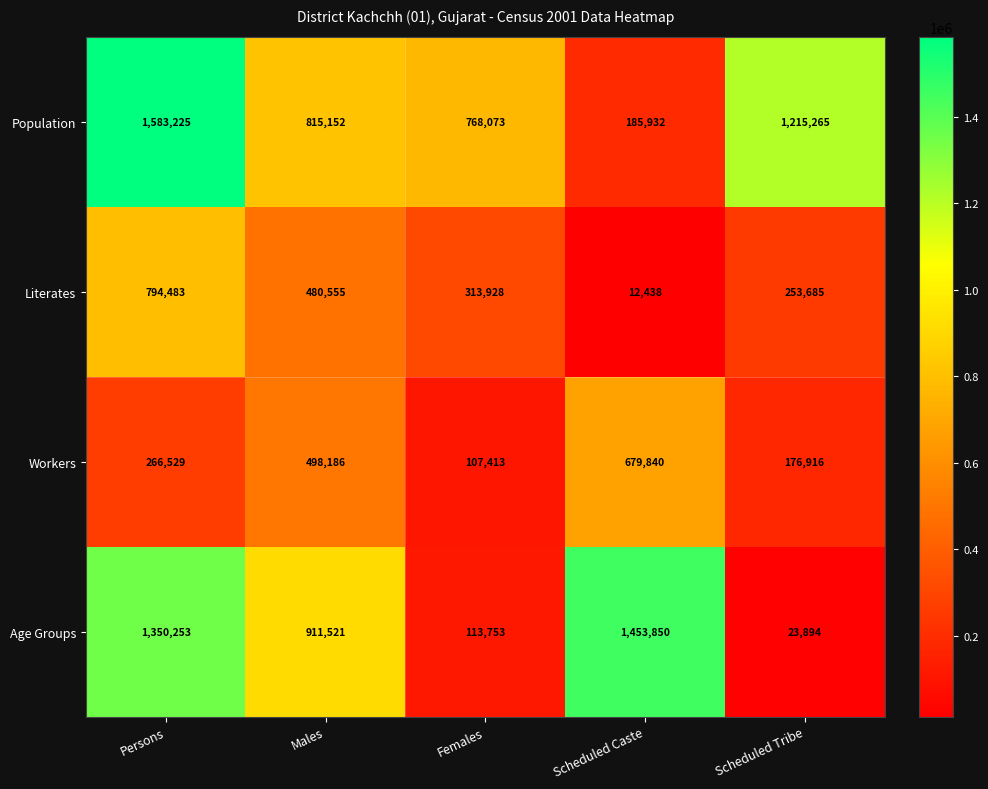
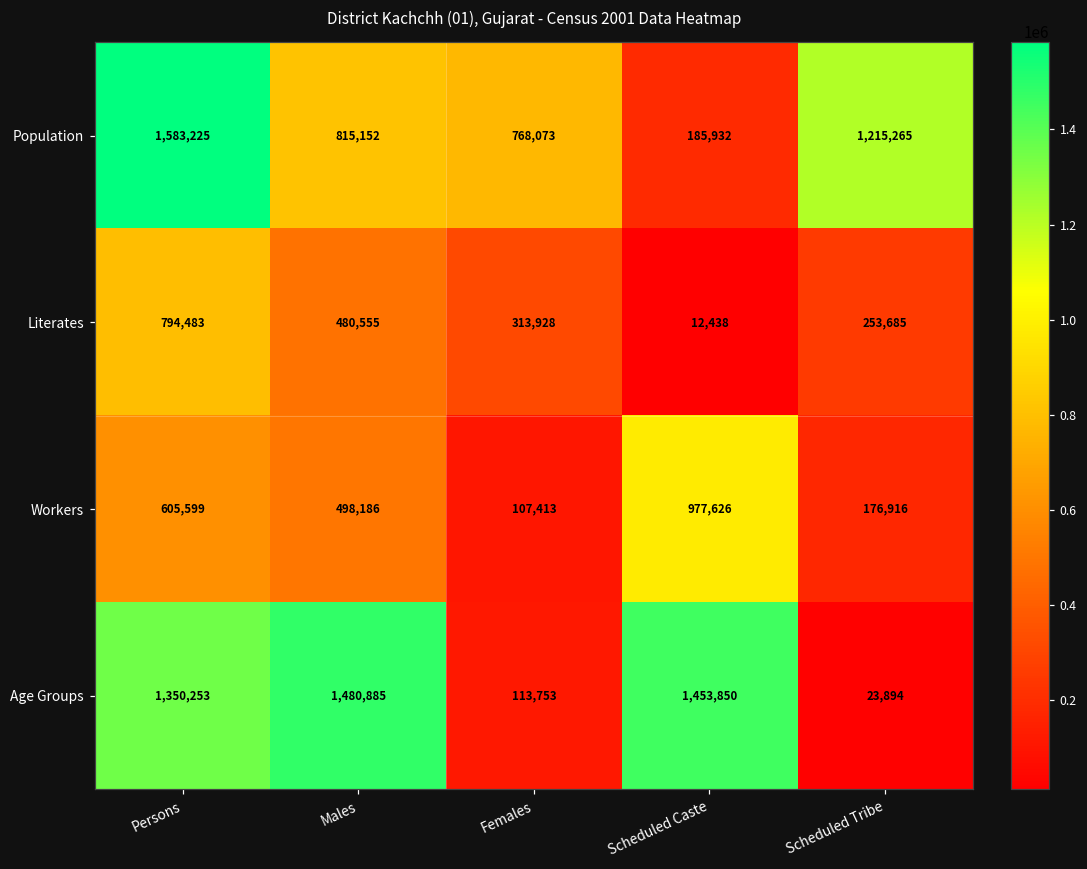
Workers, Persons: 266,529 -> 605,599
Workers, Scheduled Caste: 679,840 -> 977,626
Age Groups, Males: 911,521 -> 1,480,885
